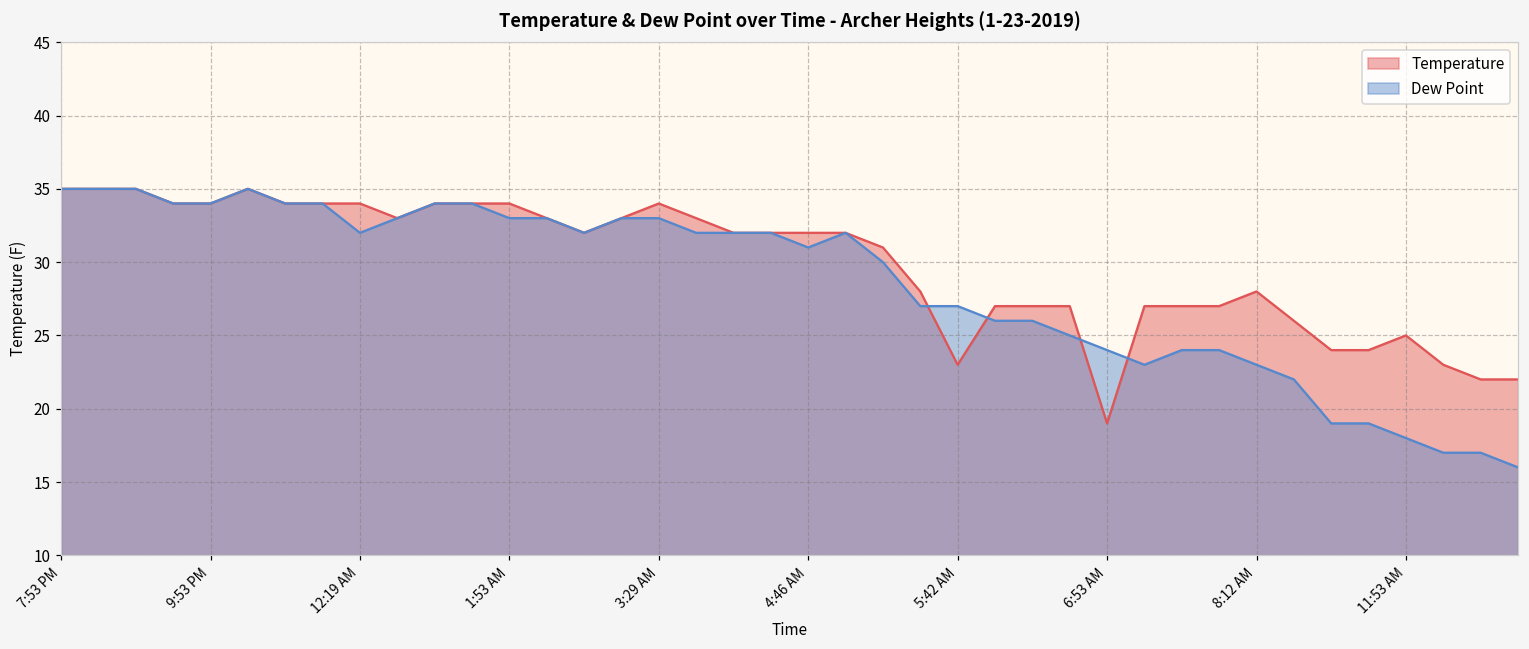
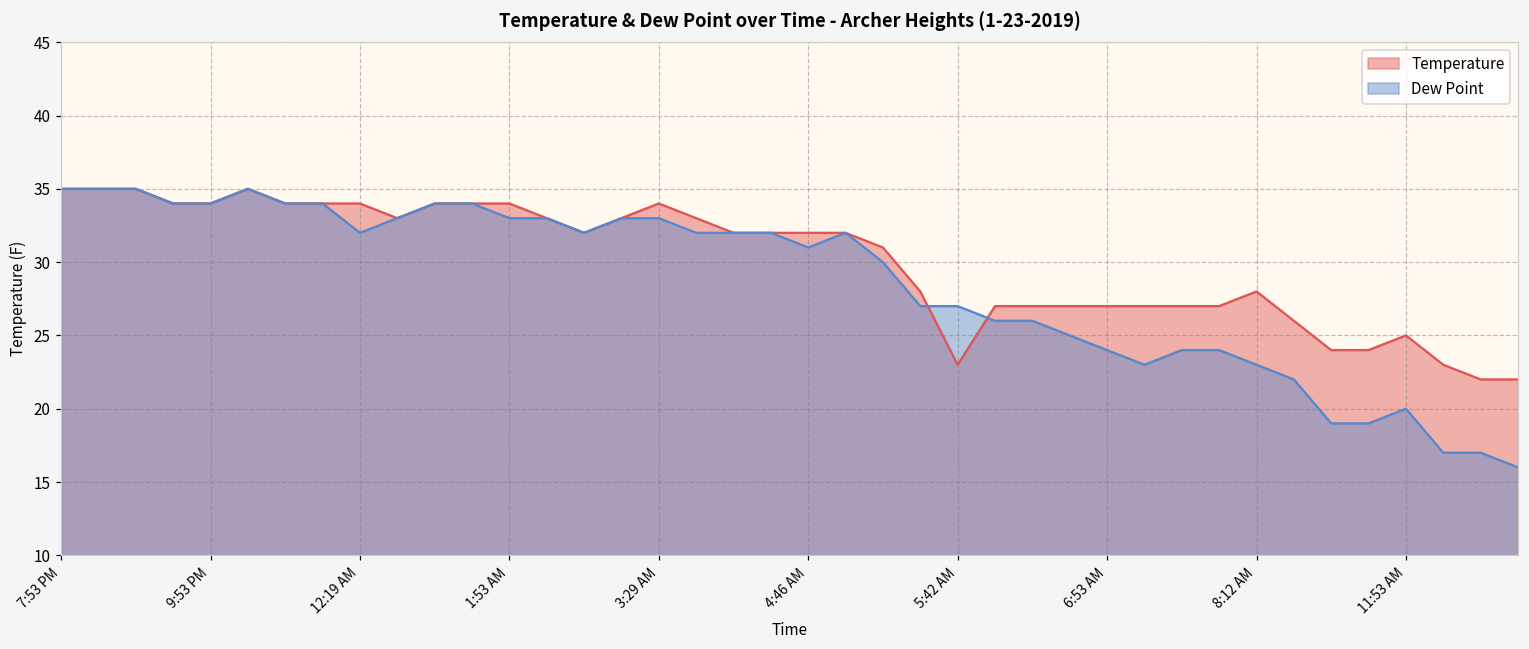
Temperature, 6:53 AM: 19 -> 27
Dew Point, 11:53 AM: 18 -> 20
